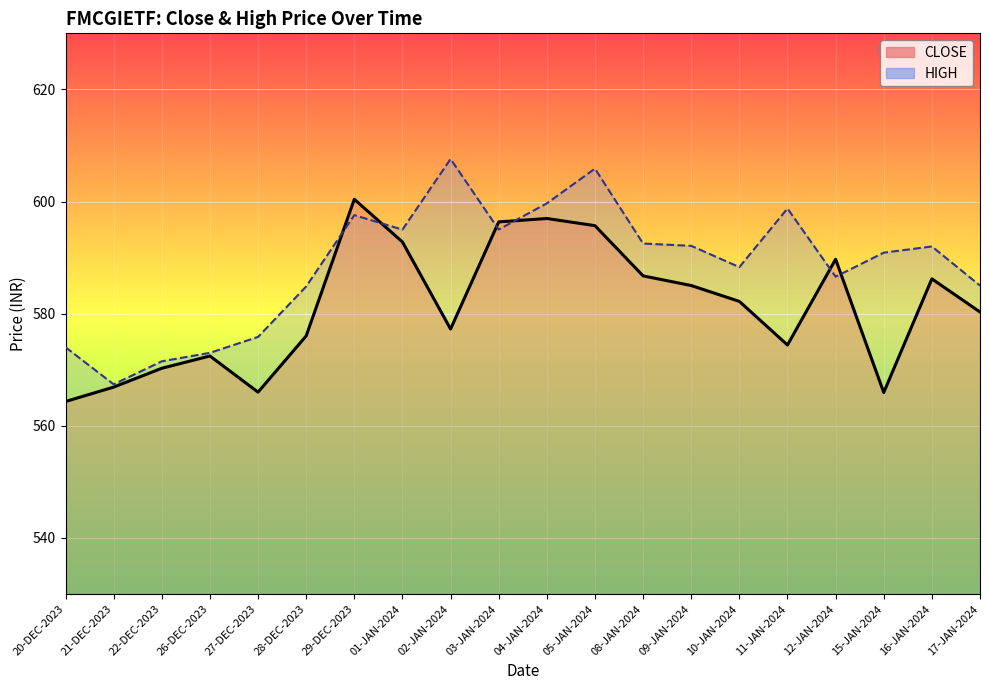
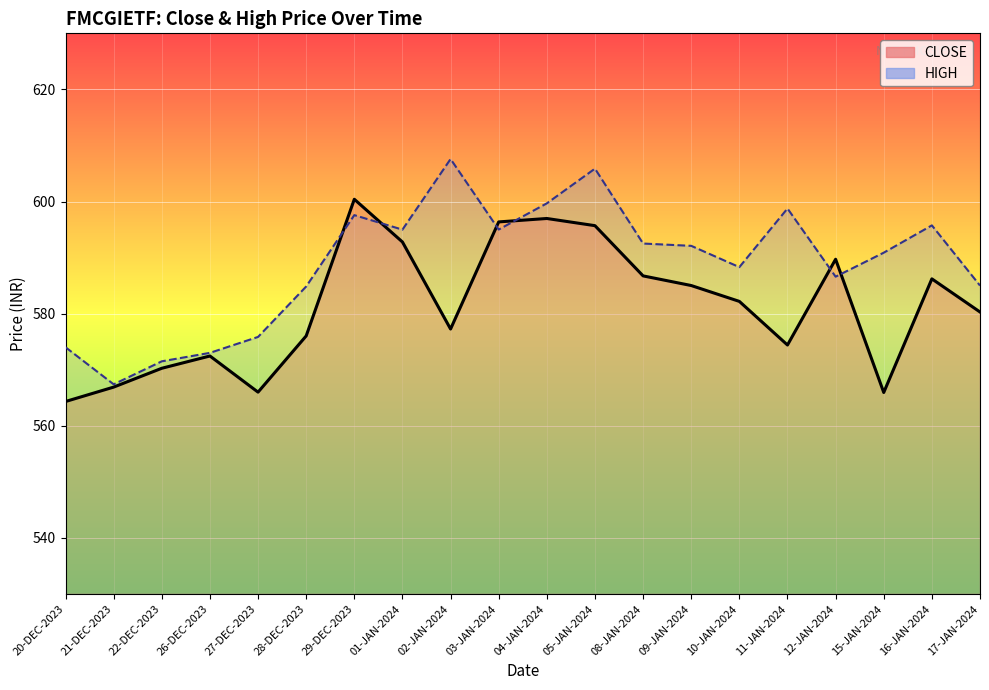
HIGH, 16-JAN-2024: 592 -> 596
